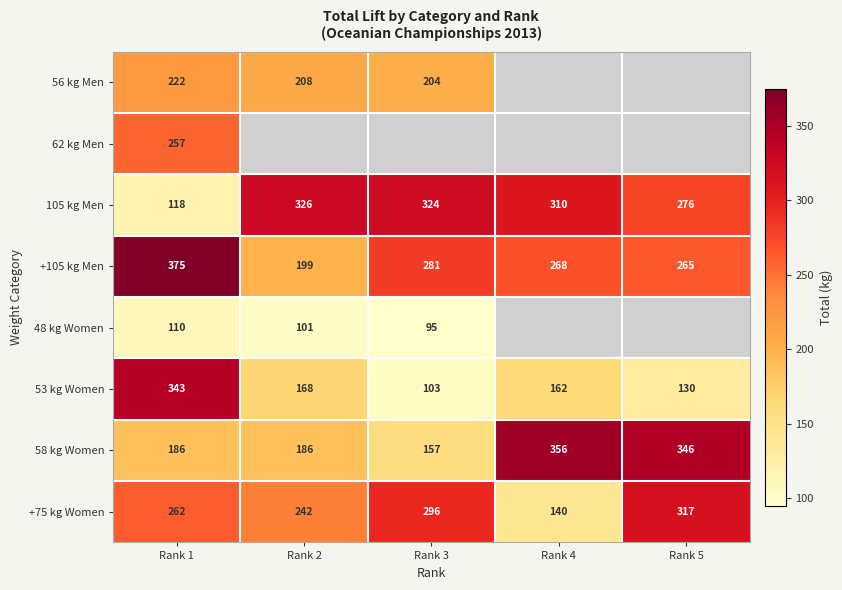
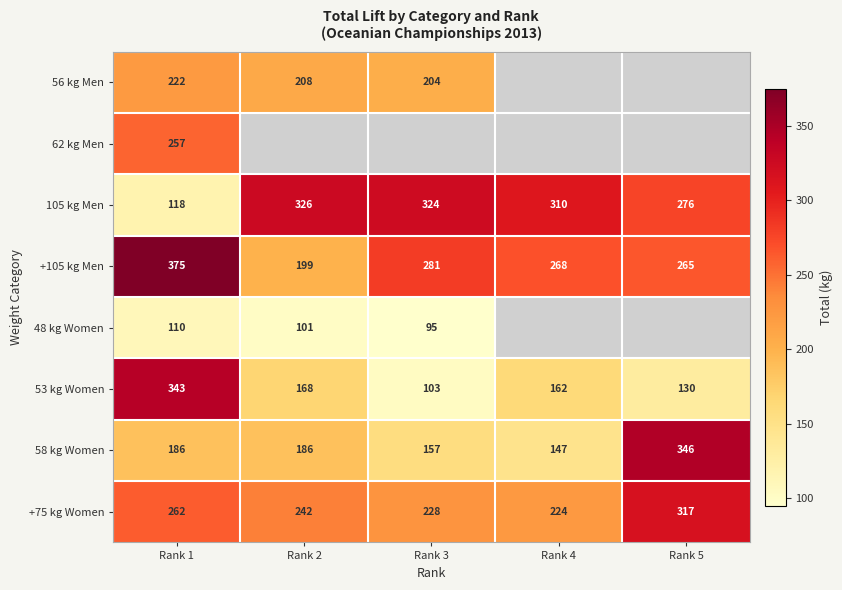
58 kg Women, Rank 4: 356 -> 147
+75 kg Women, Rank 3: 296 -> 228
+75 kg Women, Rank 4: 140 -> 224
